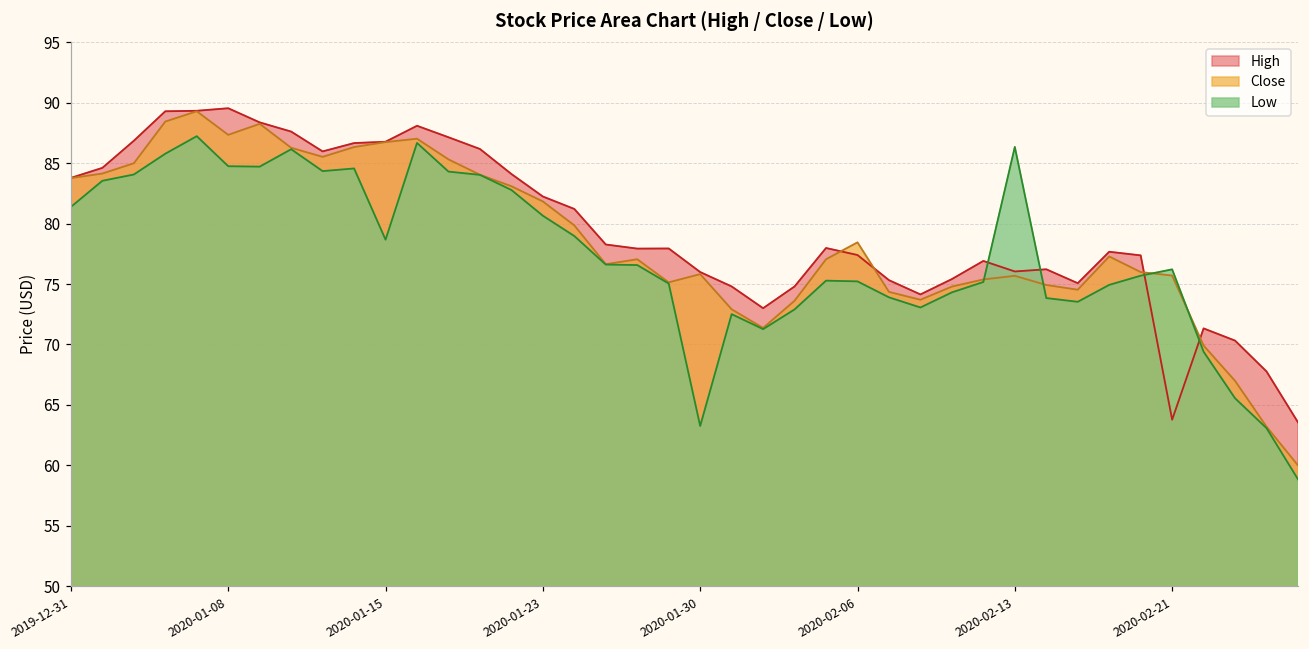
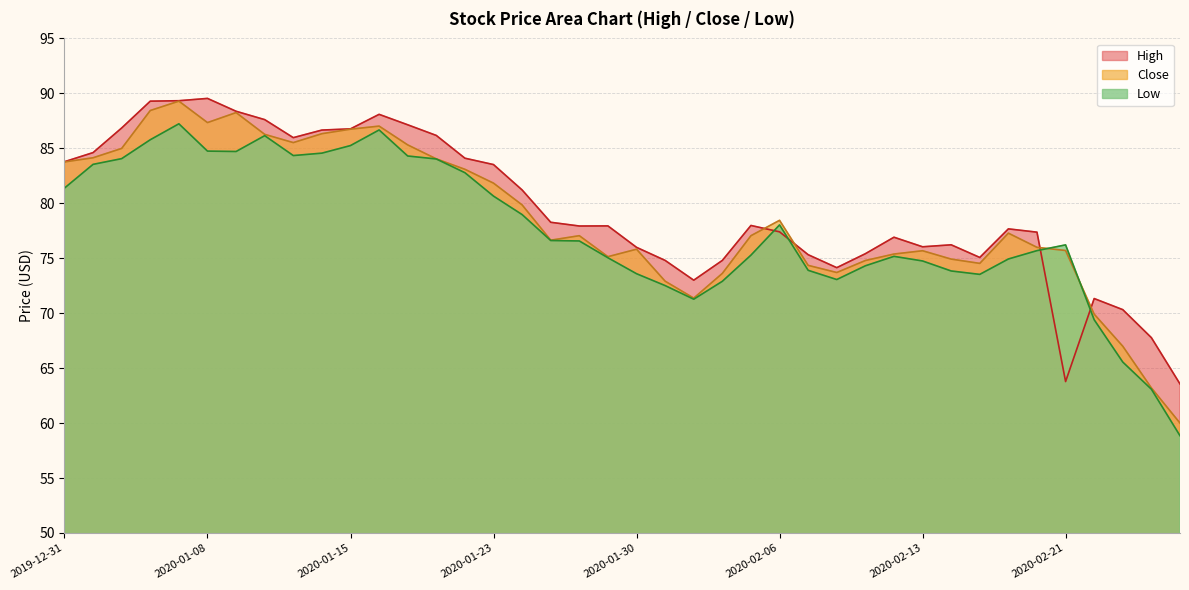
Low, 2020-01-15: 78.7 -> 85.3
High, 2020-01-23: 82.2 -> 83.5
Low, 2020-01-30: 63.3 -> 73.6
Low, 2020-02-06: 75.2 -> 78.0
Low, 2020-02-13: 86.3 -> 74.8
